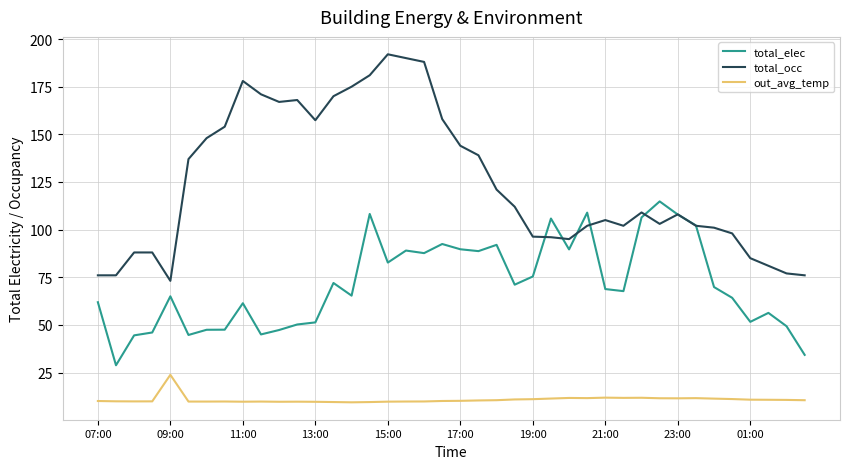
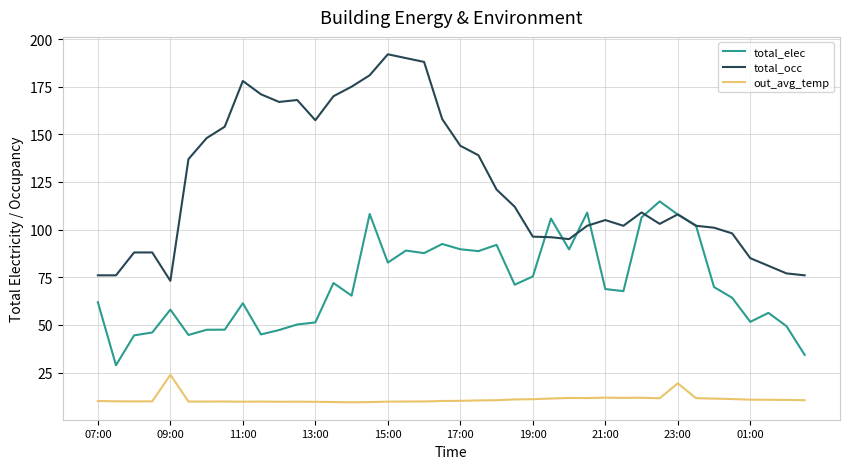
total_elec, 09:00: 65 -> 58
out_avg_temp, 23:00: 11 -> 19
